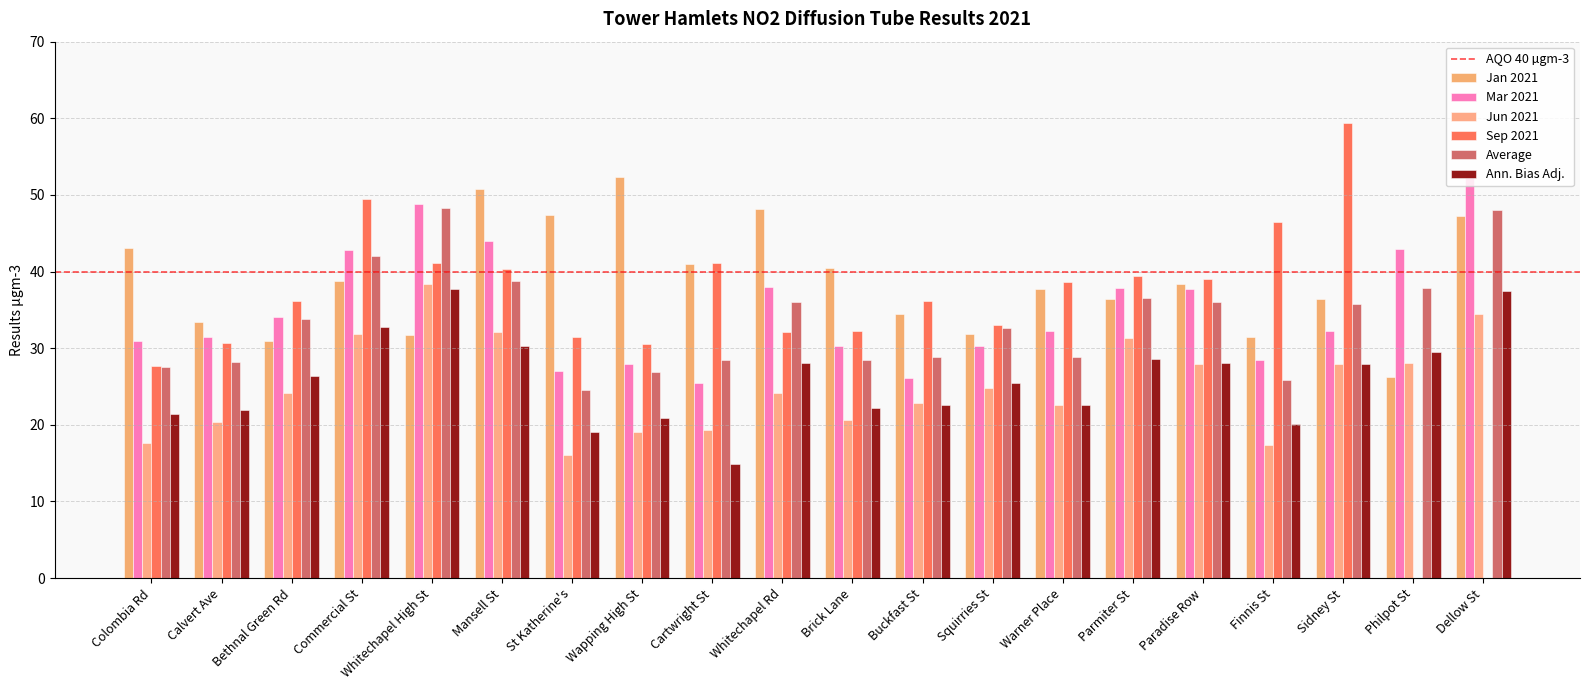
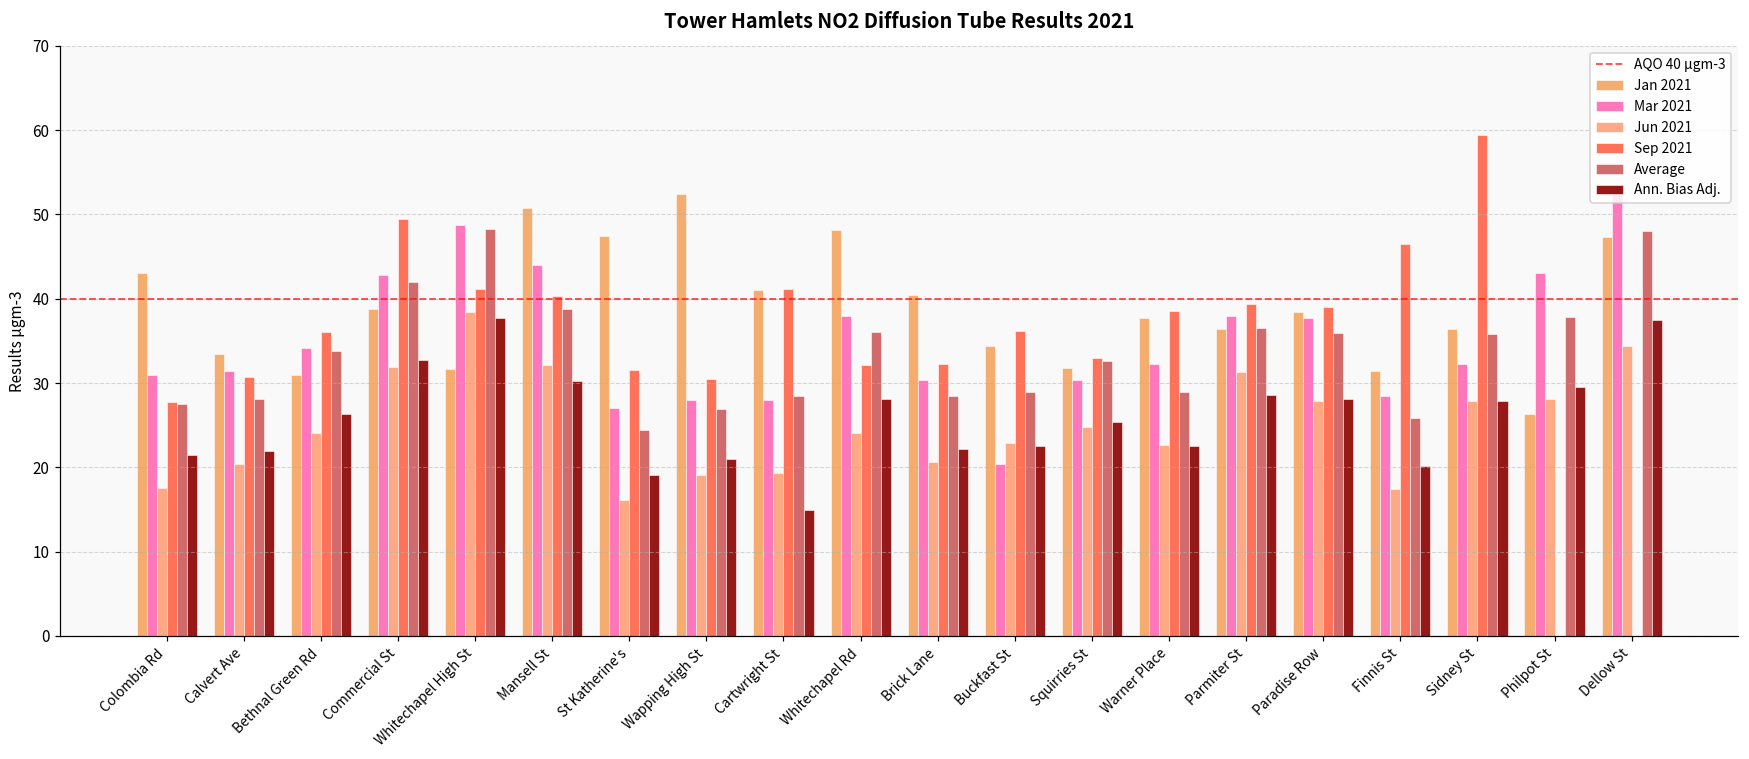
Mar 2021, Cartwright St: 25 -> 28
Mar 2021, Buckfast St: 26 -> 20
